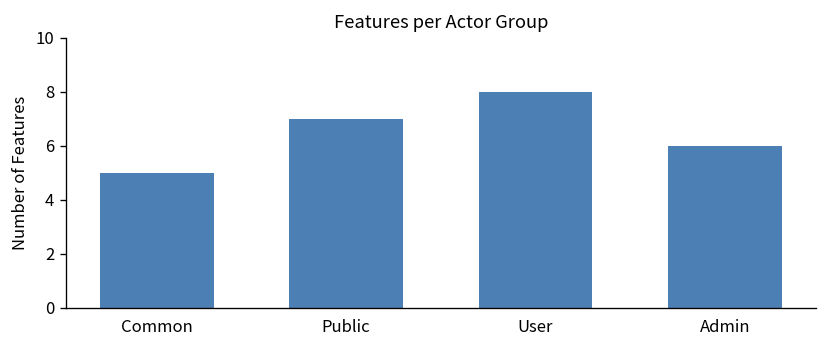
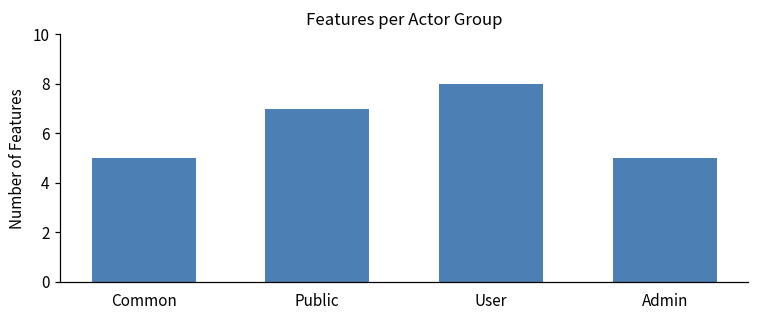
Admin: 6 -> 5
